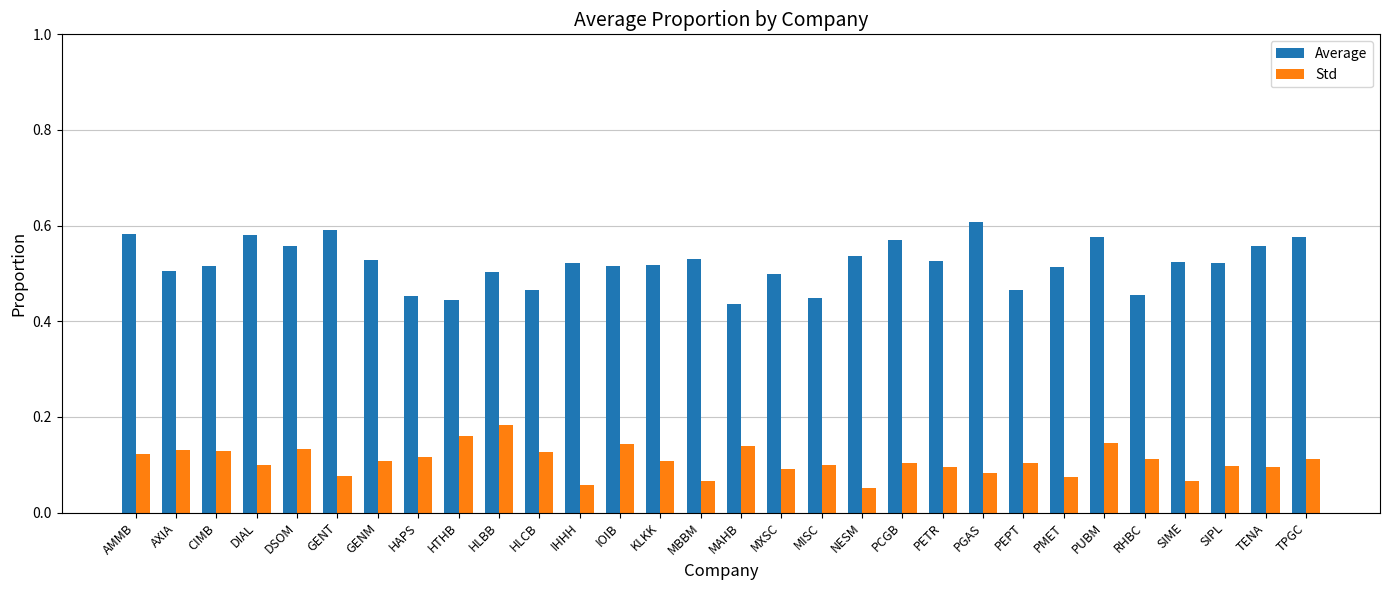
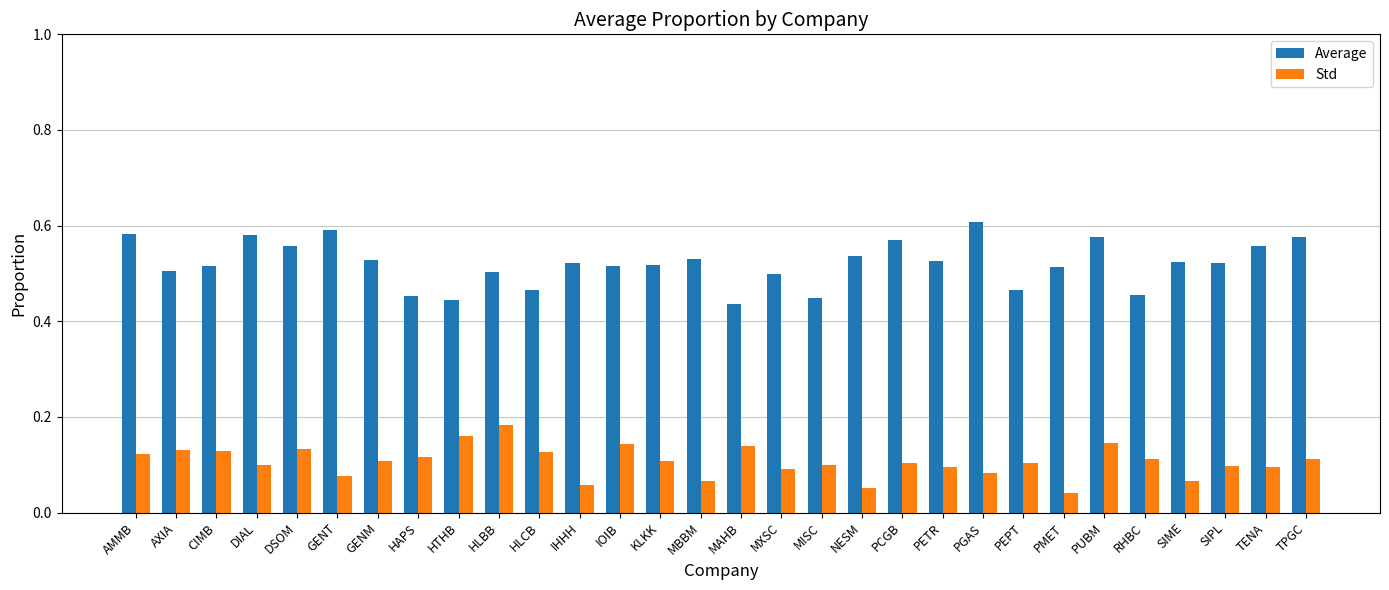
Std, PMET: 0.07 -> 0.04
